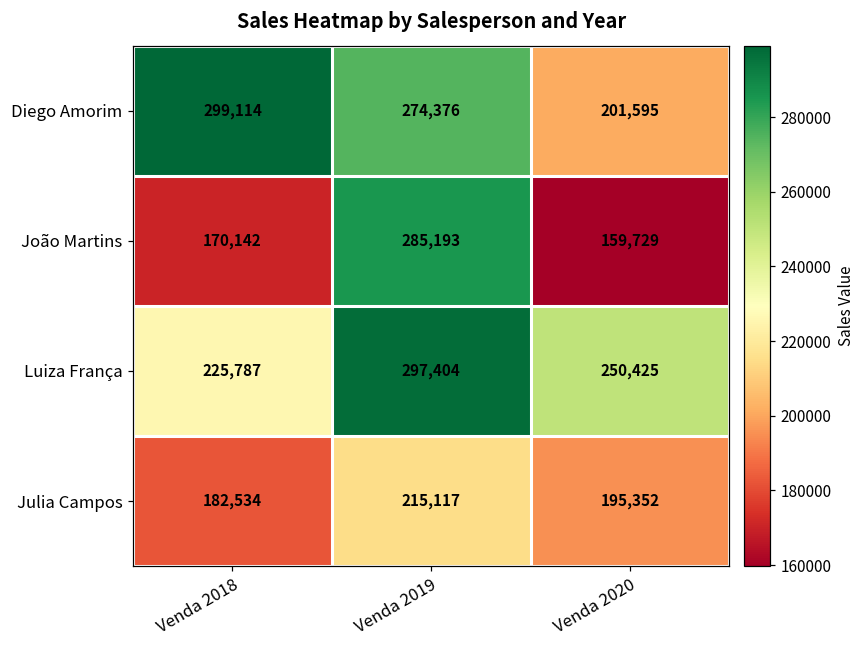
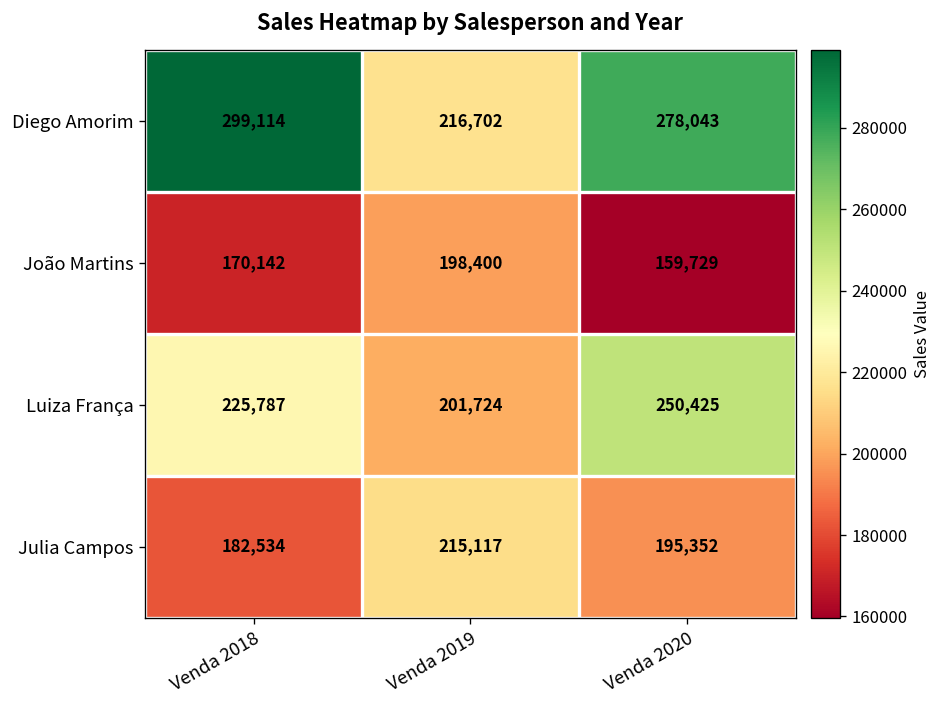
Diego Amorim, Venda 2019: 274,376 -> 216,702
Diego Amorim, Venda 2020: 201,595 -> 278,043
João Martins, Venda 2019: 285,193 -> 198,400
Luiza França, Venda 2019: 297,404 -> 201,724
